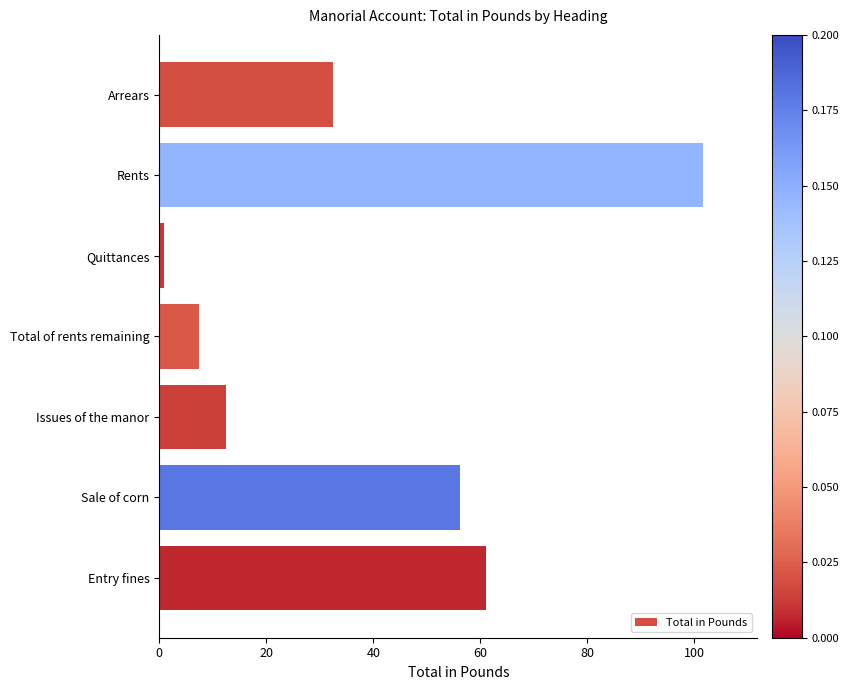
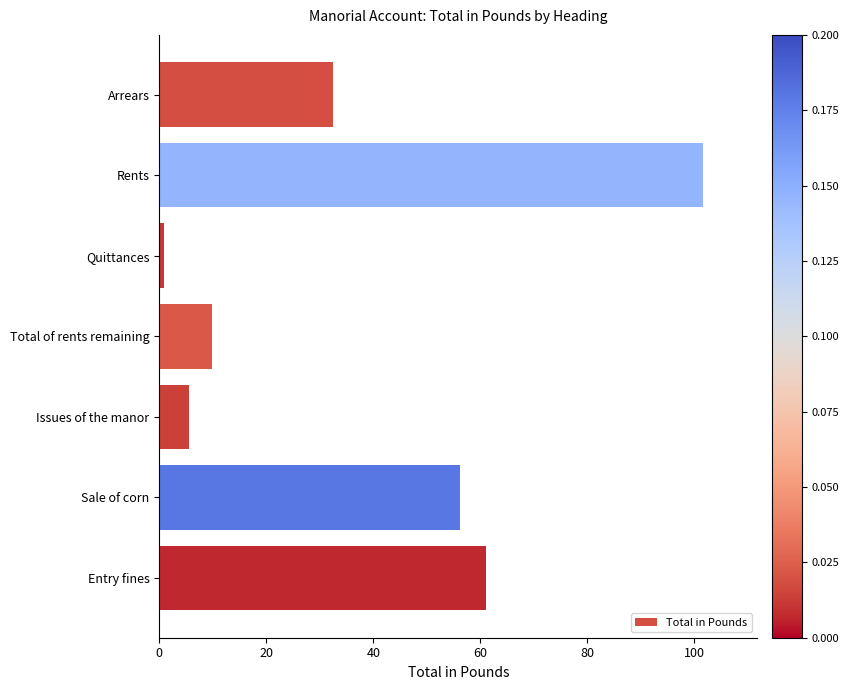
Total of rents remaining: 7 -> 10
Issues of the manor: 12 -> 6
